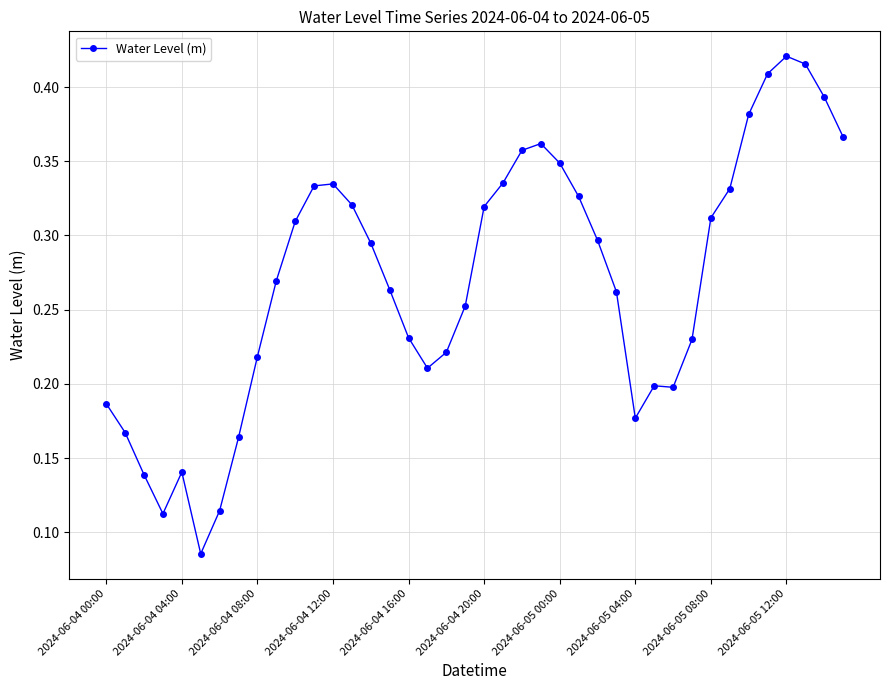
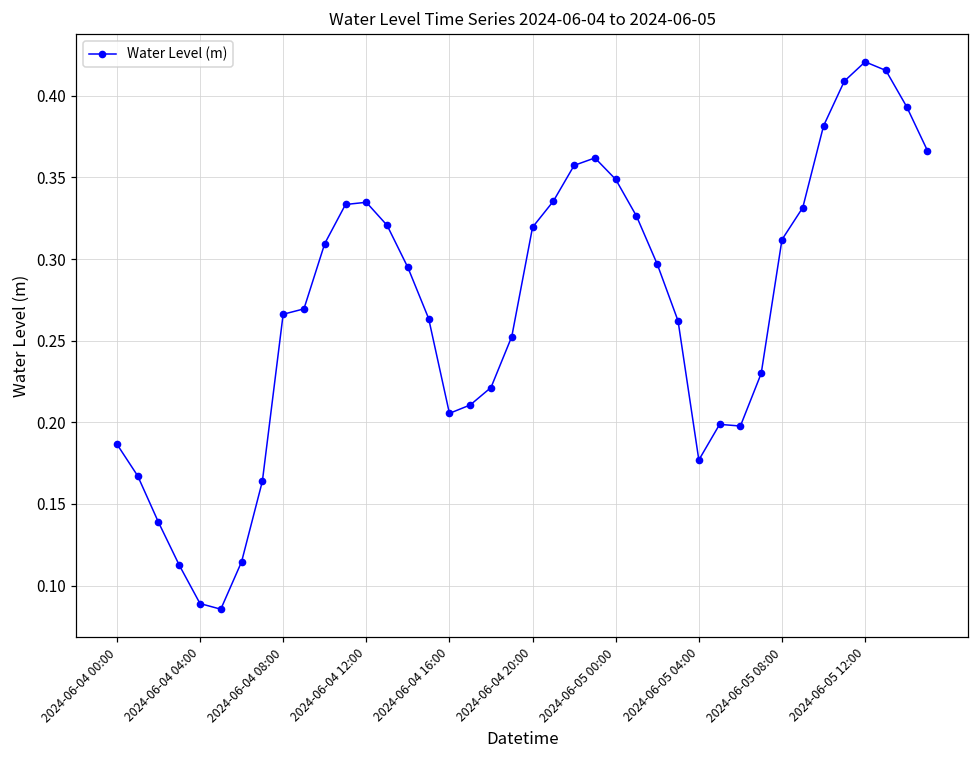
2024-06-04 04:00: 0.141 -> 0.089
2024-06-04 08:00: 0.218 -> 0.266
2024-06-04 16:00: 0.231 -> 0.205
